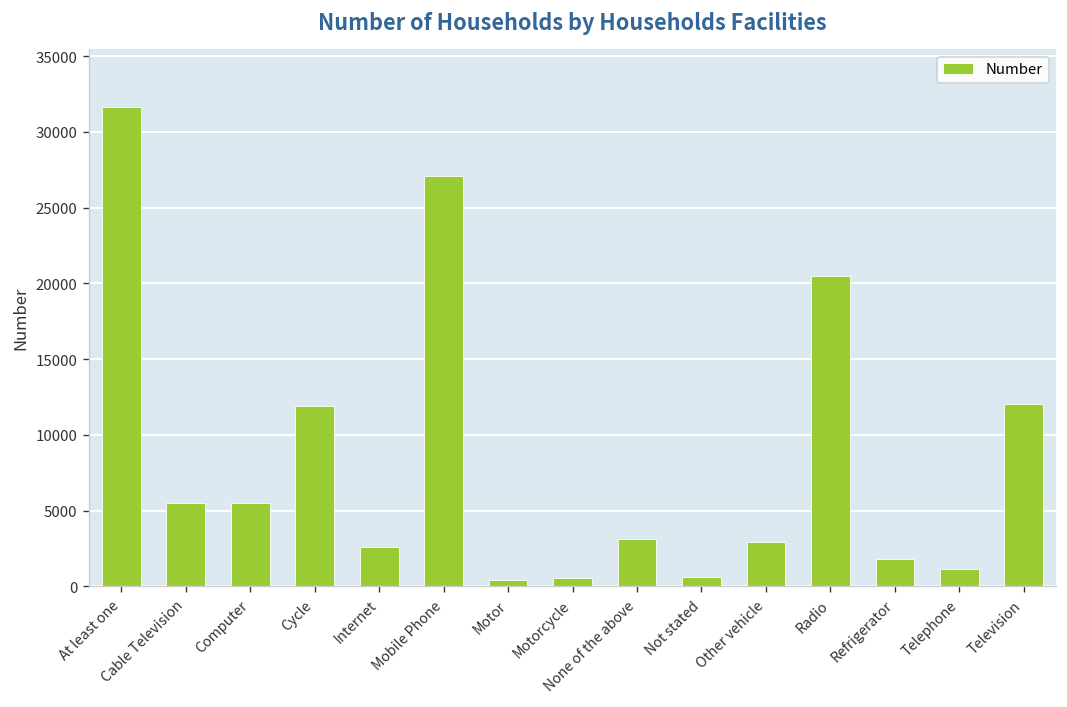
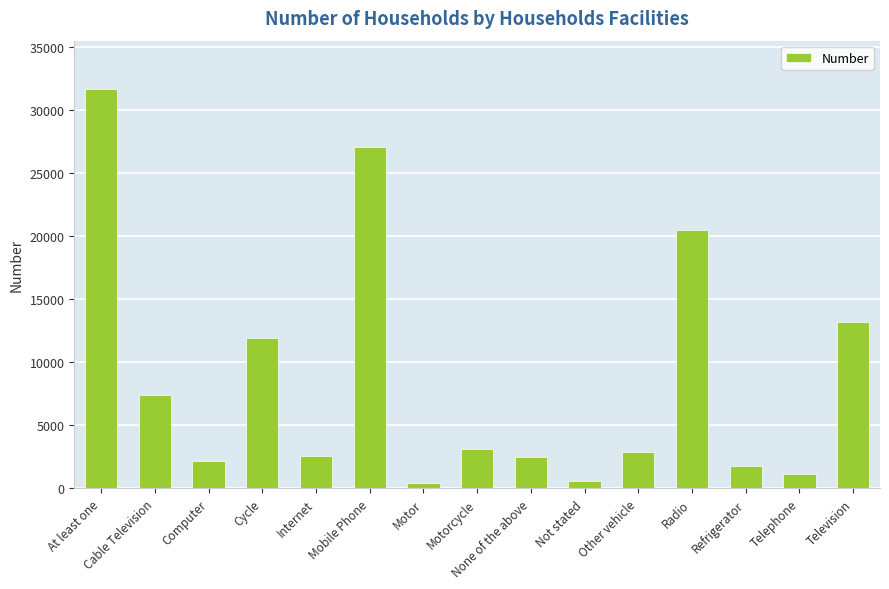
Cable Television: 5500 -> 7400
Computer: 5500 -> 2200
Motorcycle: 500 -> 3100
None of the above: 3100 -> 2500
Television: 12000 -> 13200
